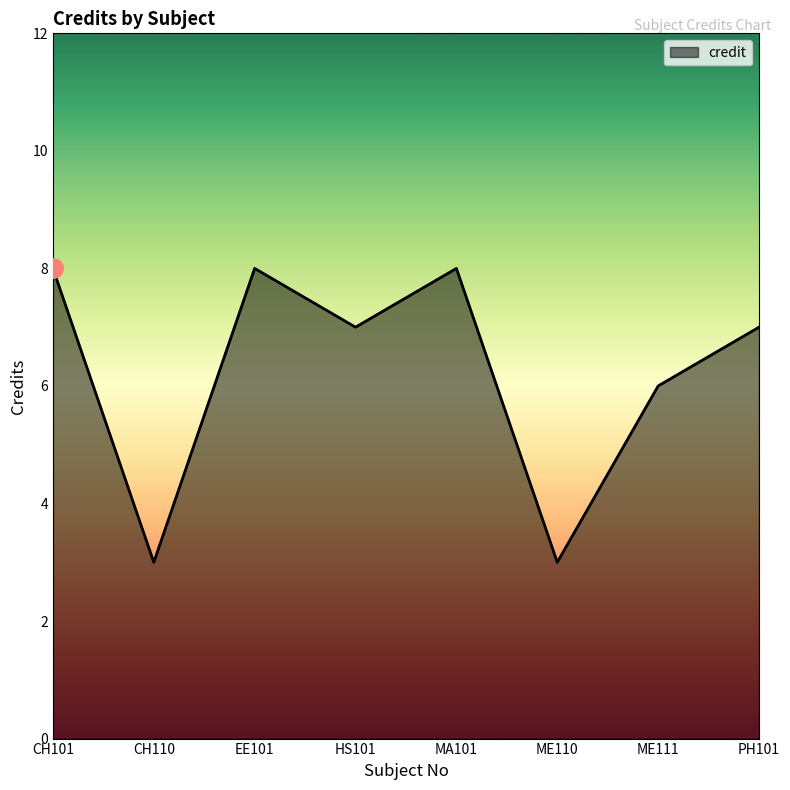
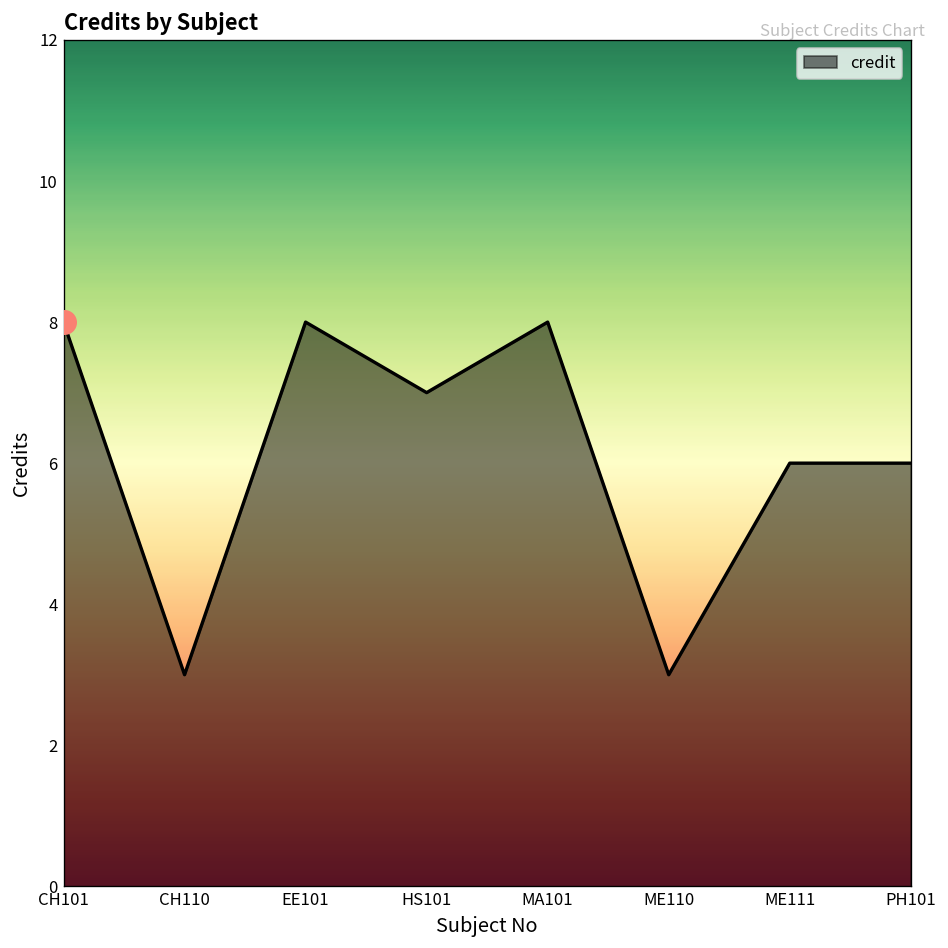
credit, PH101: 7 -> 6
